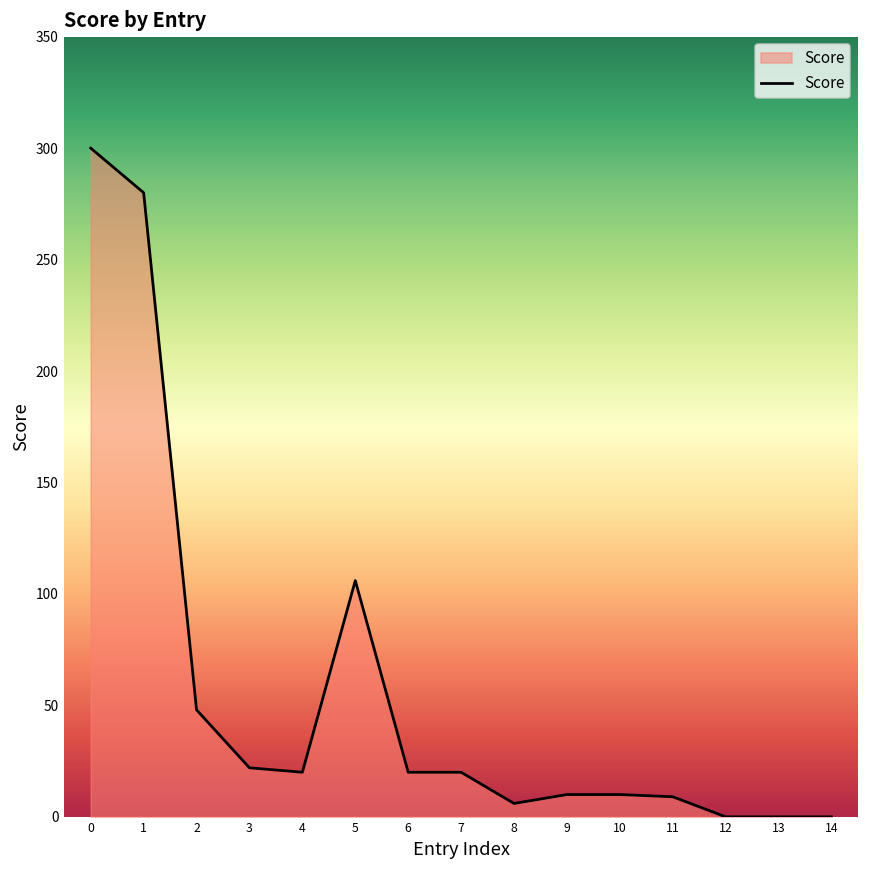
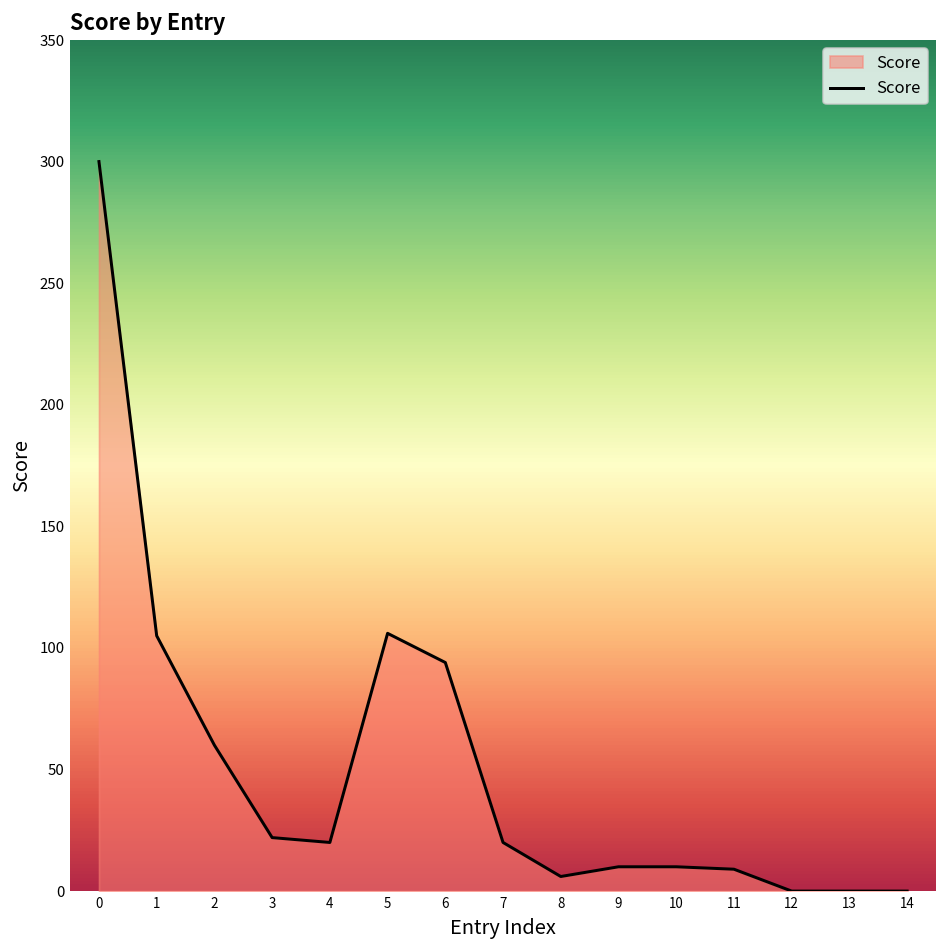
1: 280 -> 105
2: 48 -> 60
6: 20 -> 94
